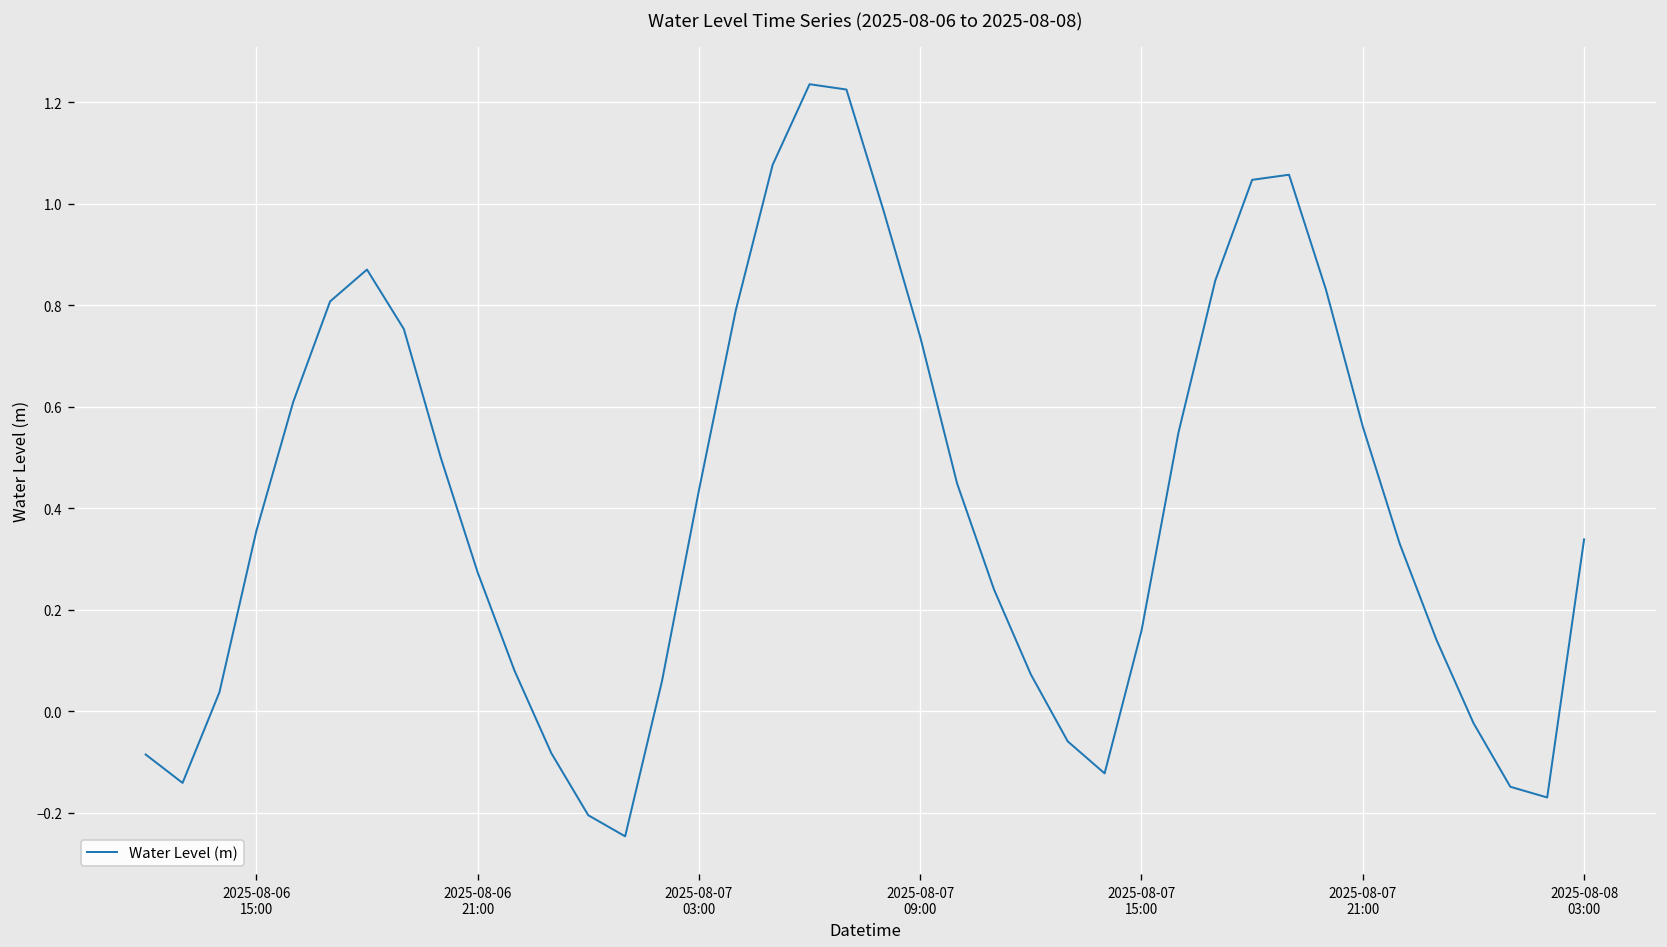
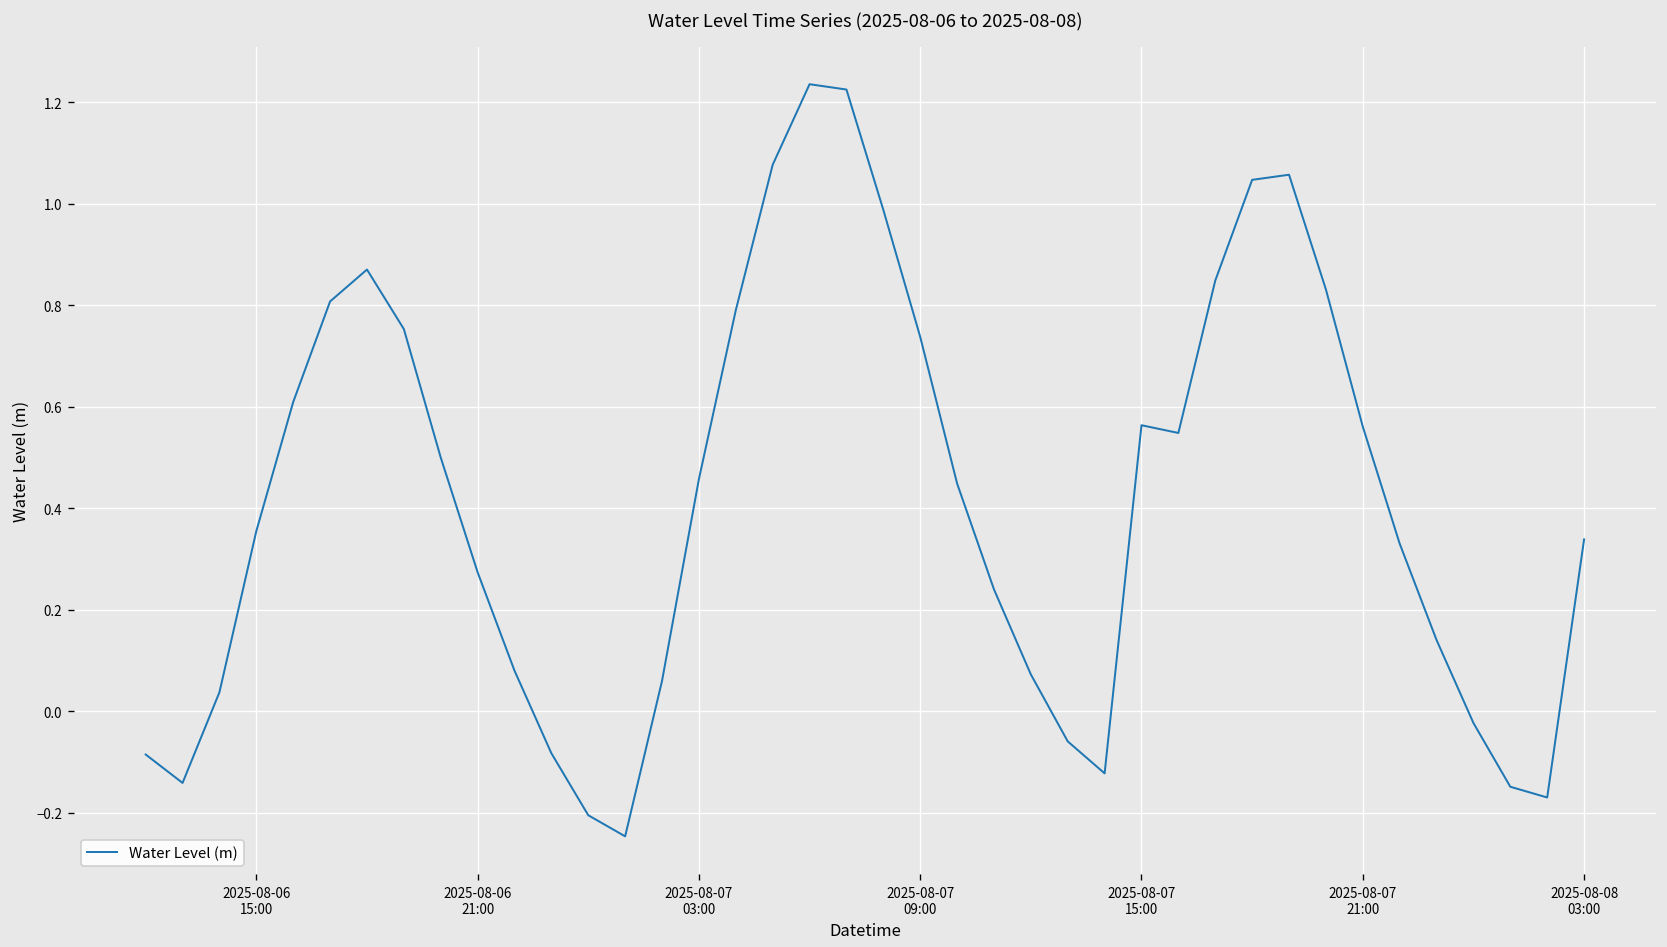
2025-08-07 03:00: 0.44 -> 0.46
2025-08-07 15:00: 0.16 -> 0.56
